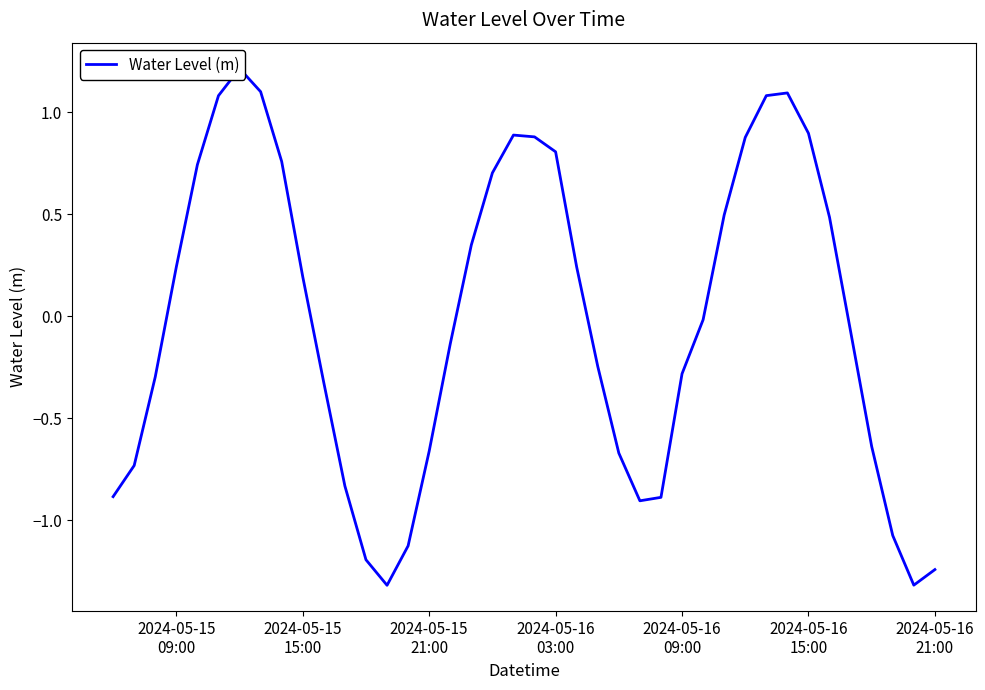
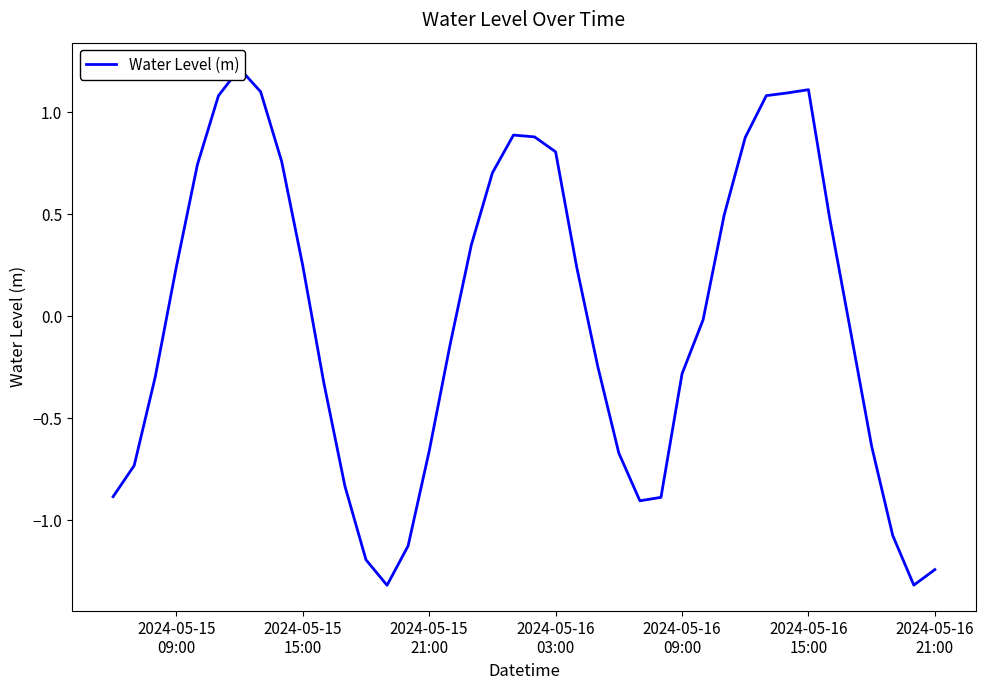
2024-05-15 15:00: 0.19 -> 0.25
2024-05-16 15:00: 0.90 -> 1.11
